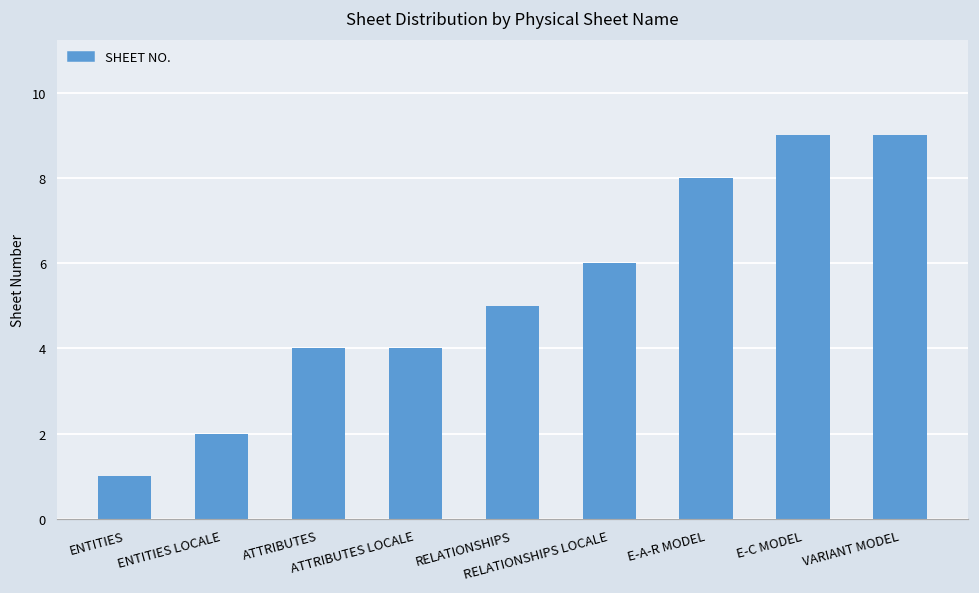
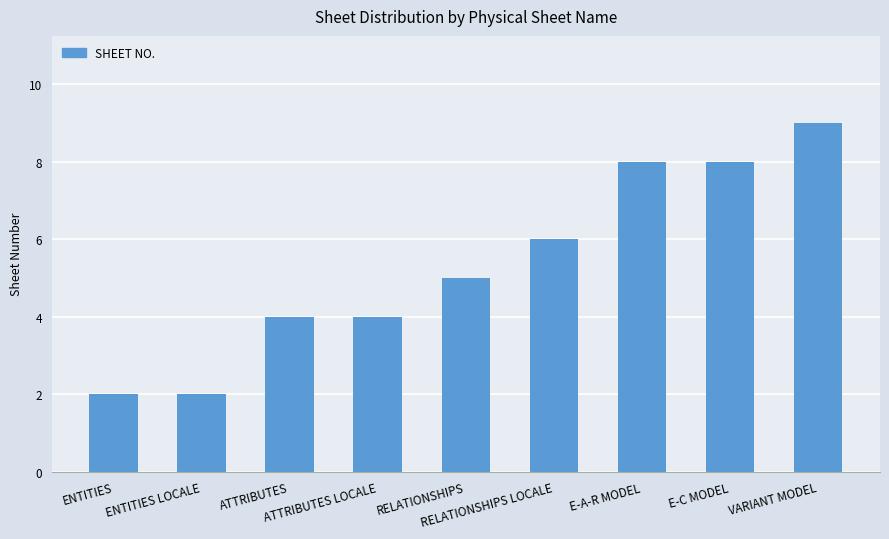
ENTITIES: 1 -> 2
E-C MODEL: 9 -> 8
